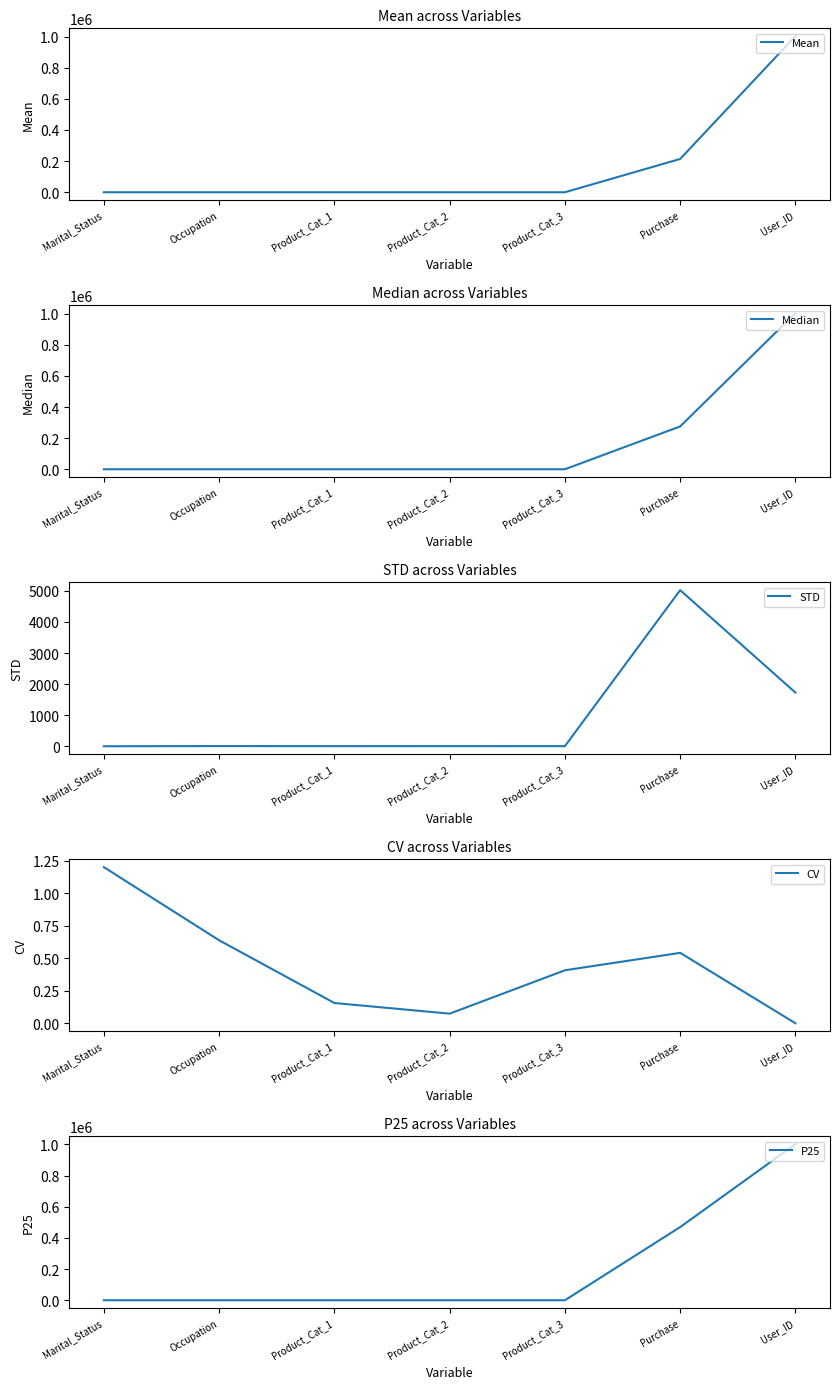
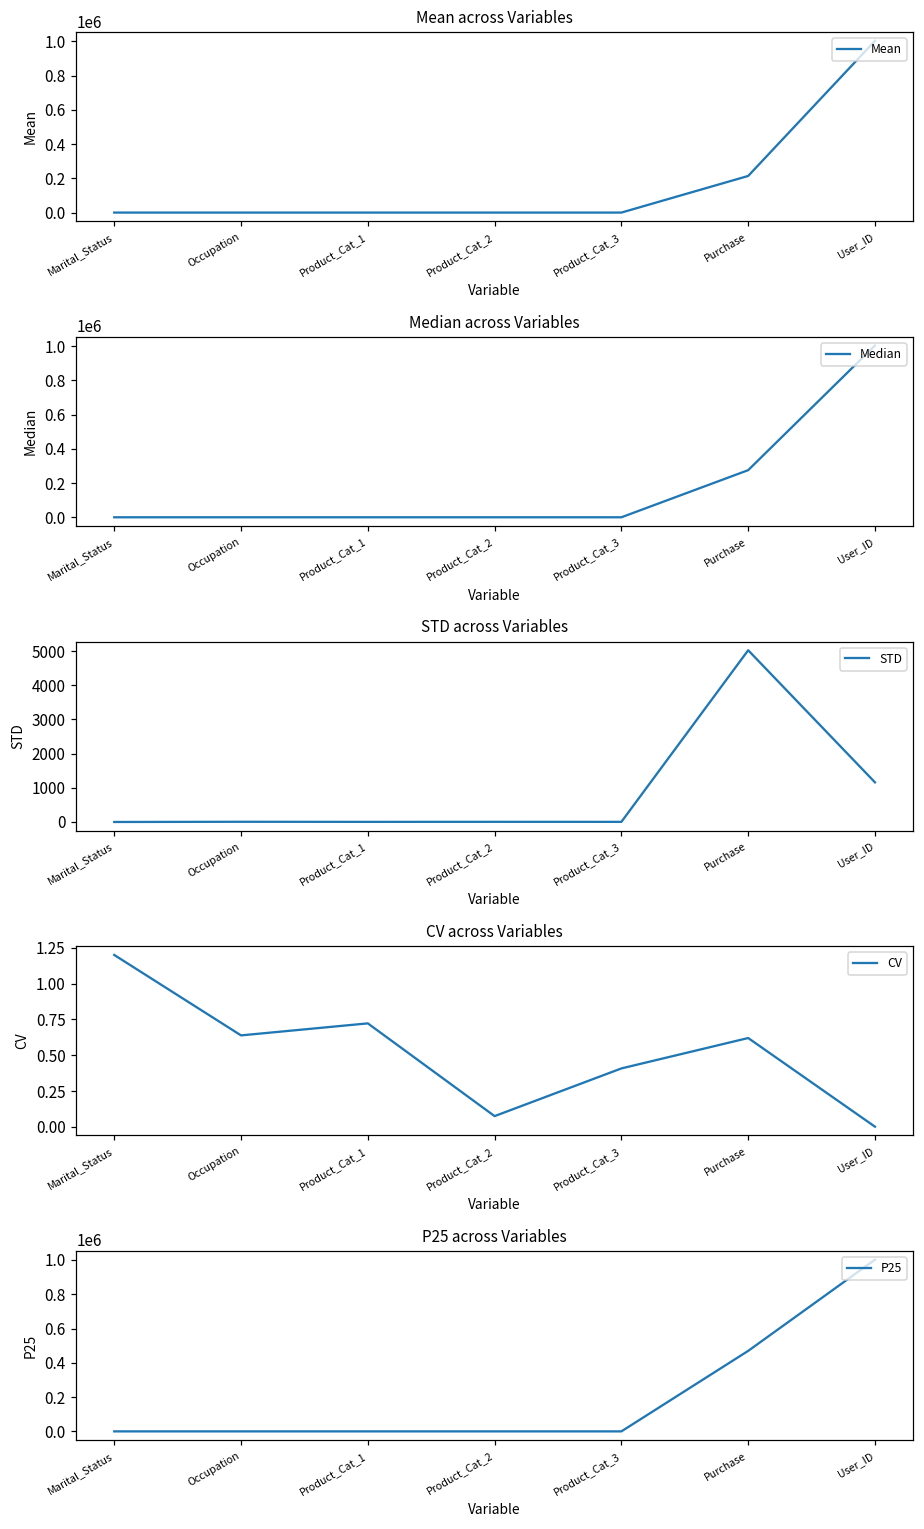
STD across Variables, User_ID: 1700 -> 1200
CV across Variables, Product_Cat_1: 0.16 -> 0.72
CV across Variables, Purchase: 0.54 -> 0.62
